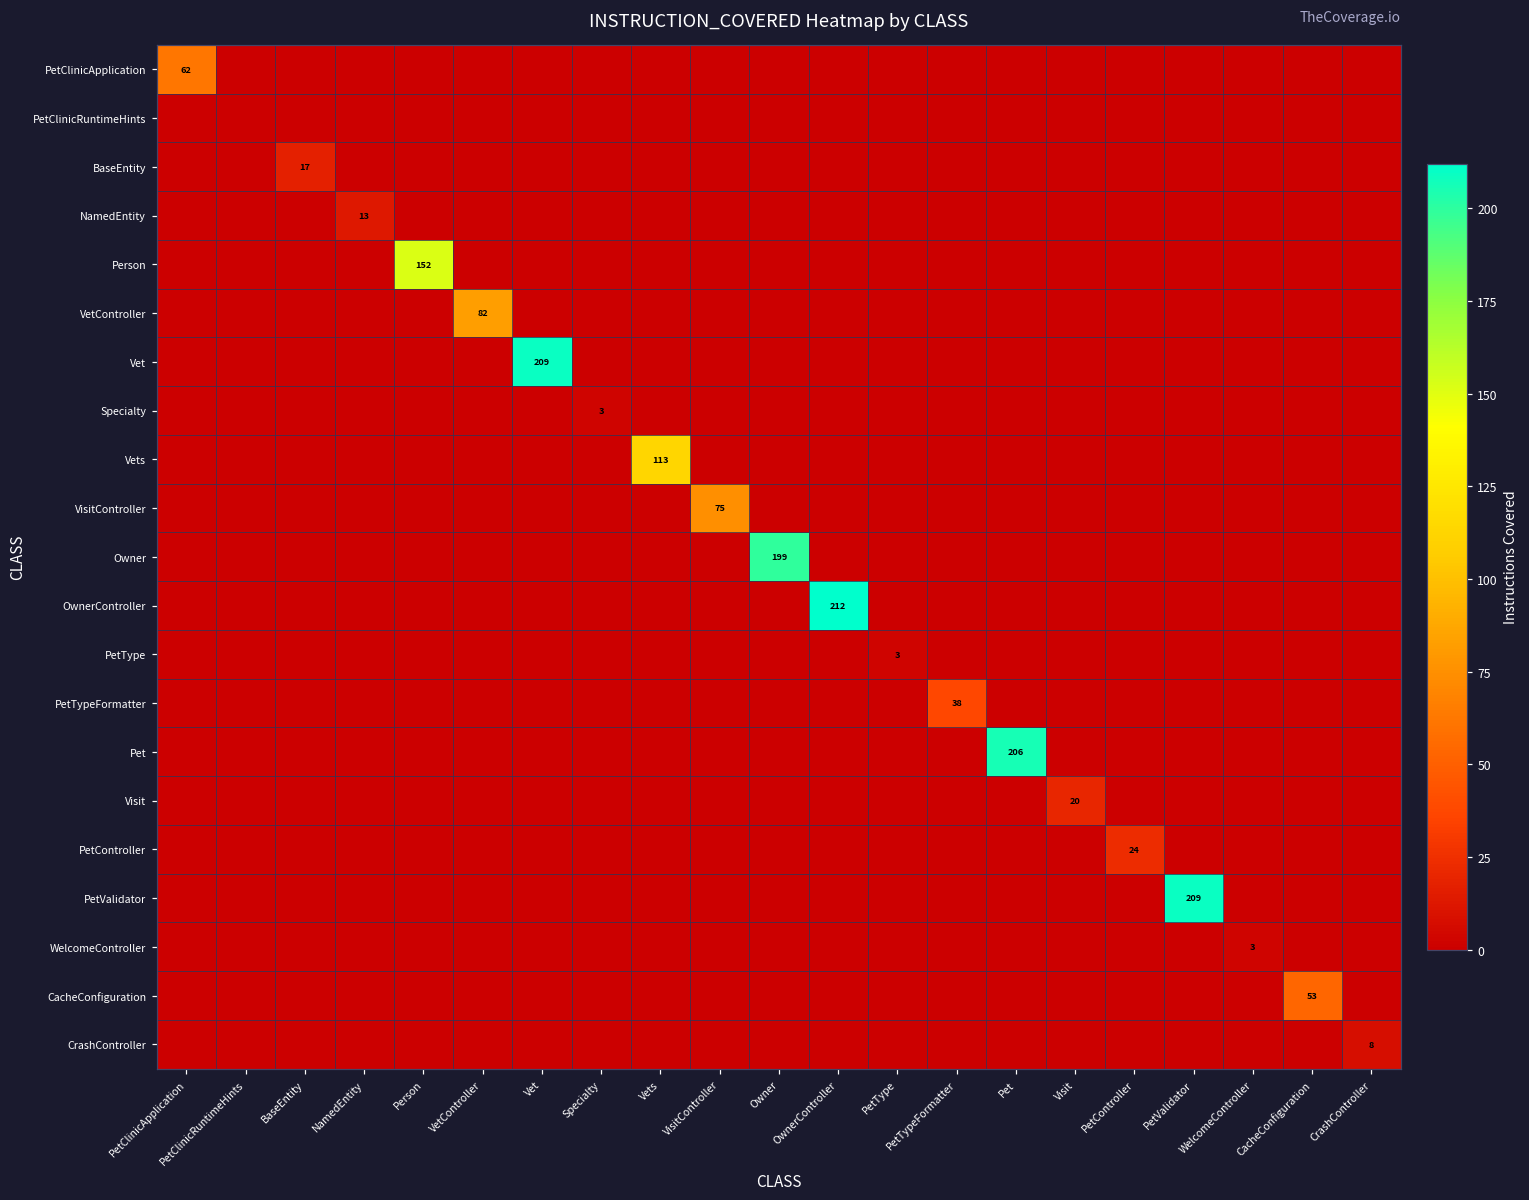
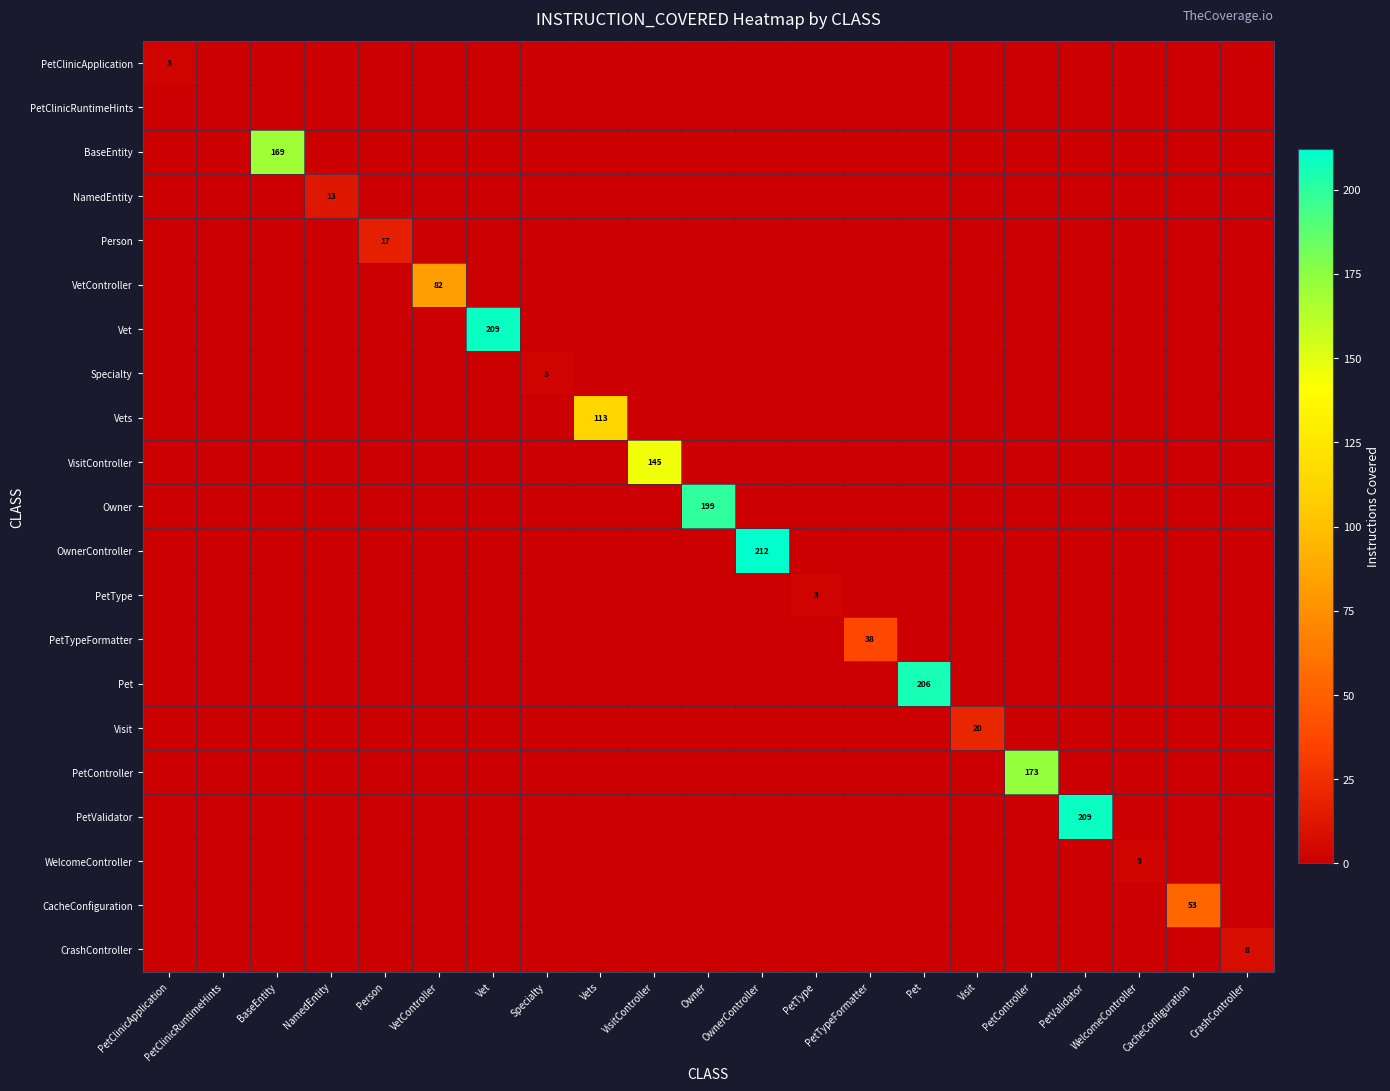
PetClinicApplication, PetClinicApplication: 62 -> 3
BaseEntity, BaseEntity: 17 -> 169
Person, Person: 152 -> 17
VisitController, VisitController: 75 -> 145
PetController, PetController: 24 -> 173
